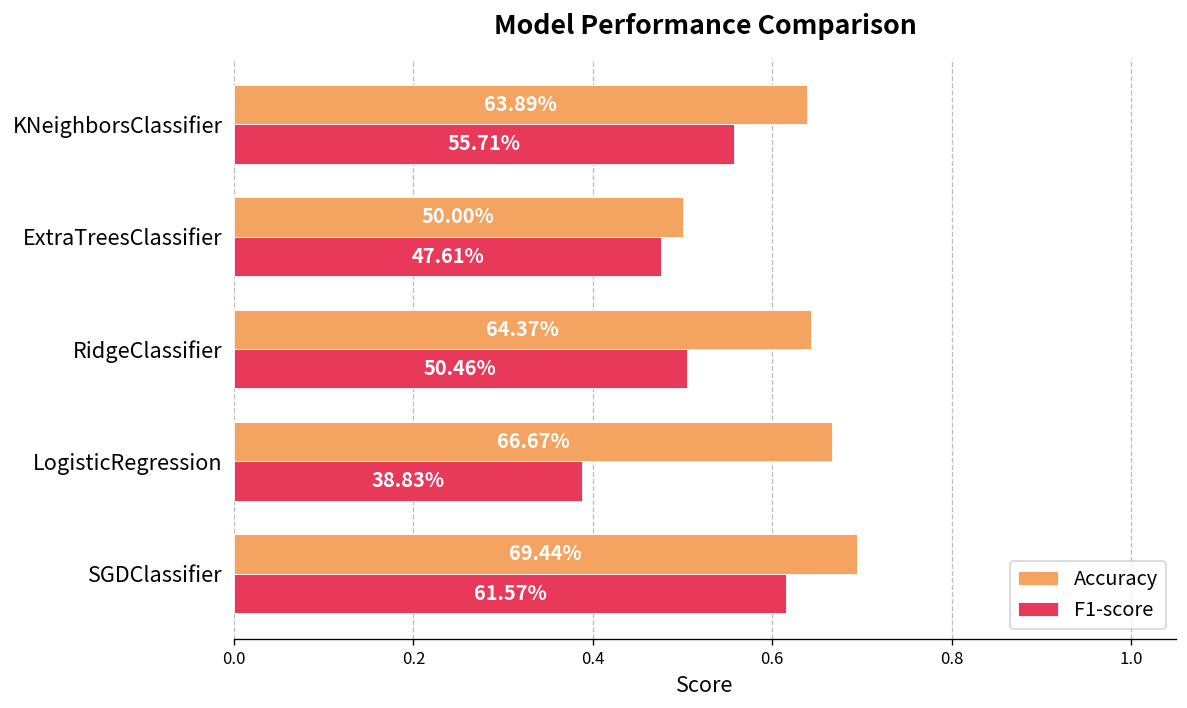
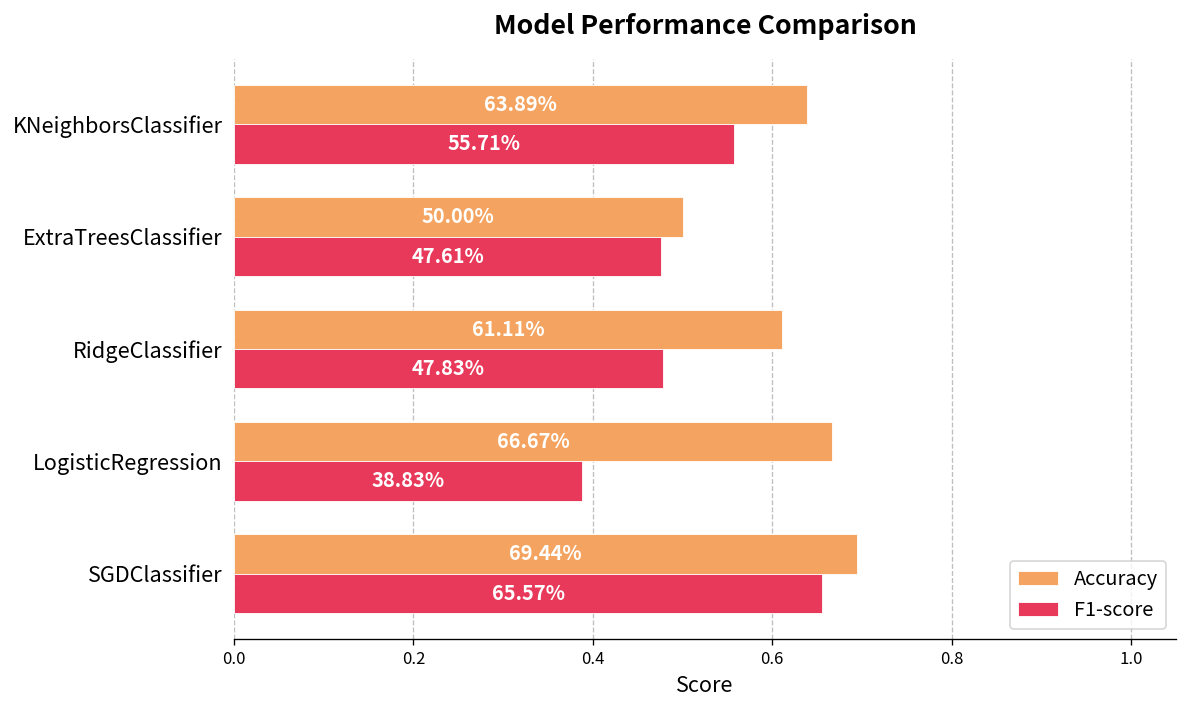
Accuracy, RidgeClassifier: 64.37% -> 61.11%
F1-score, RidgeClassifier: 50.46% -> 47.83%
F1-score, SGDClassifier: 61.57% -> 65.57%
